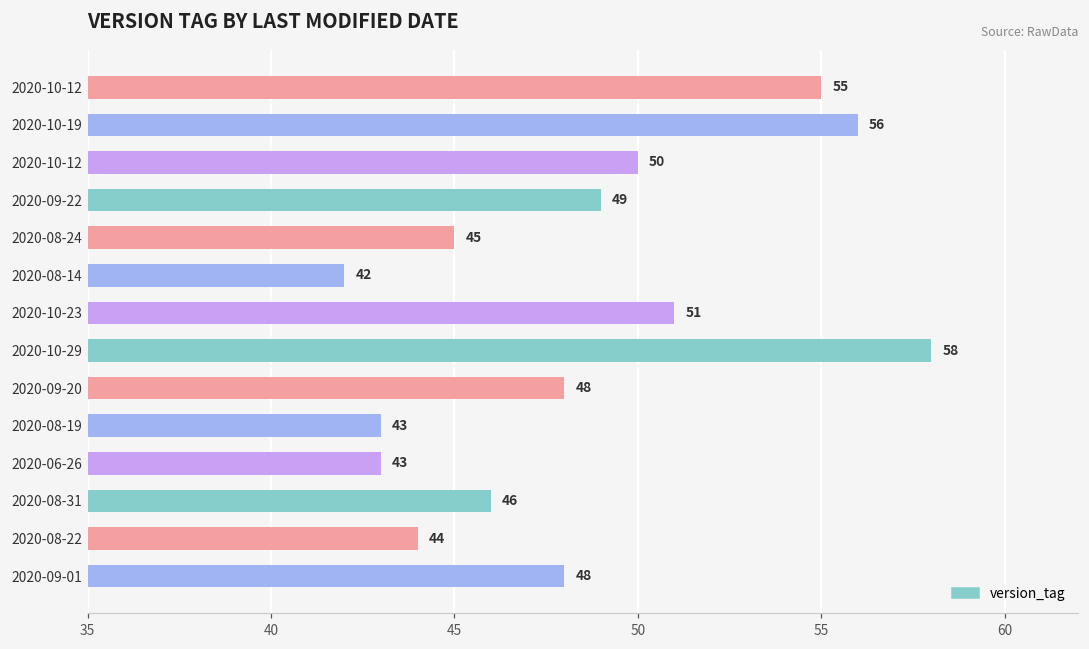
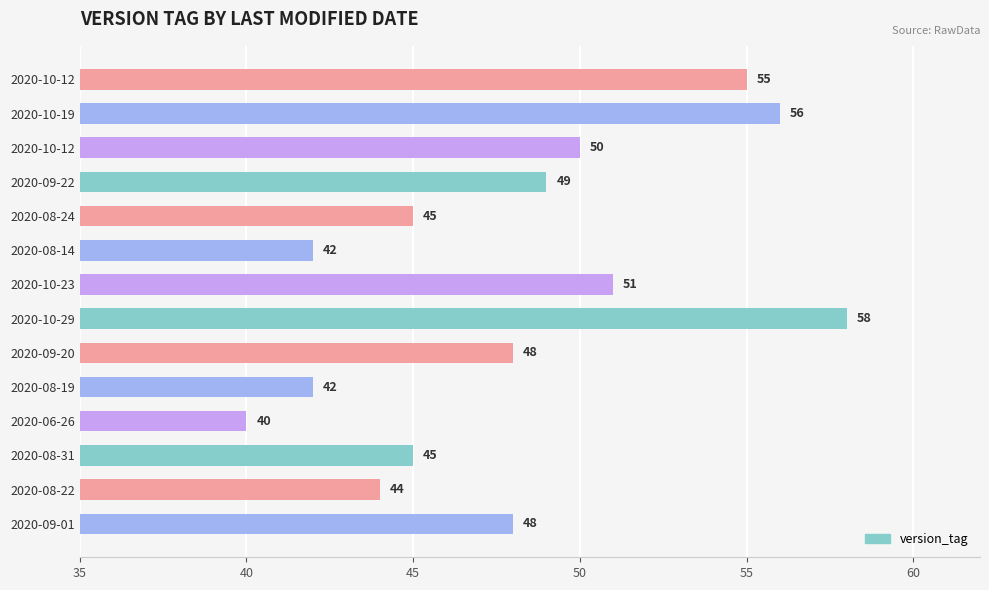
2020-08-19: 43 -> 42
2020-06-26: 43 -> 40
2020-08-31: 46 -> 45
